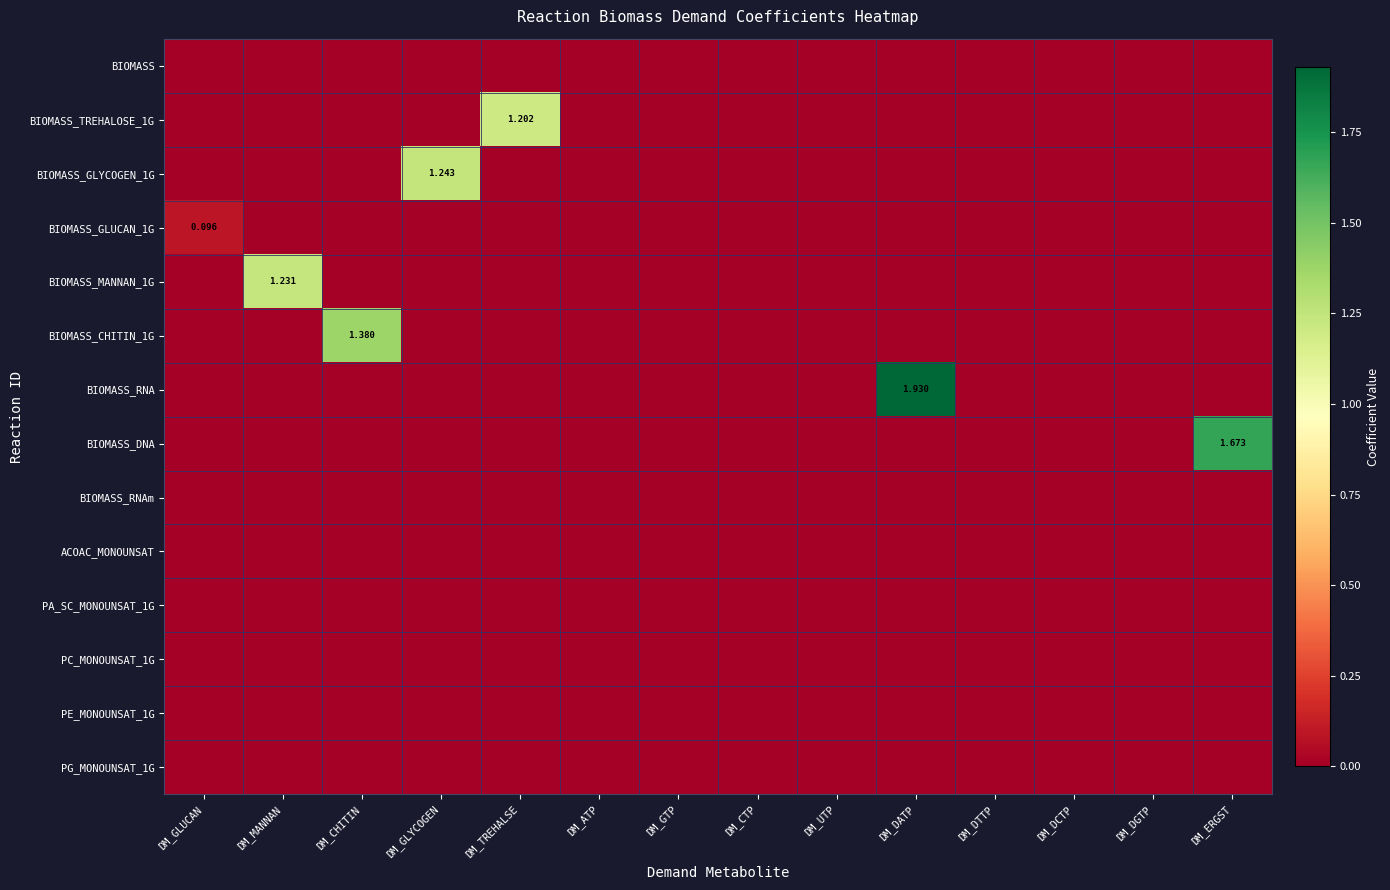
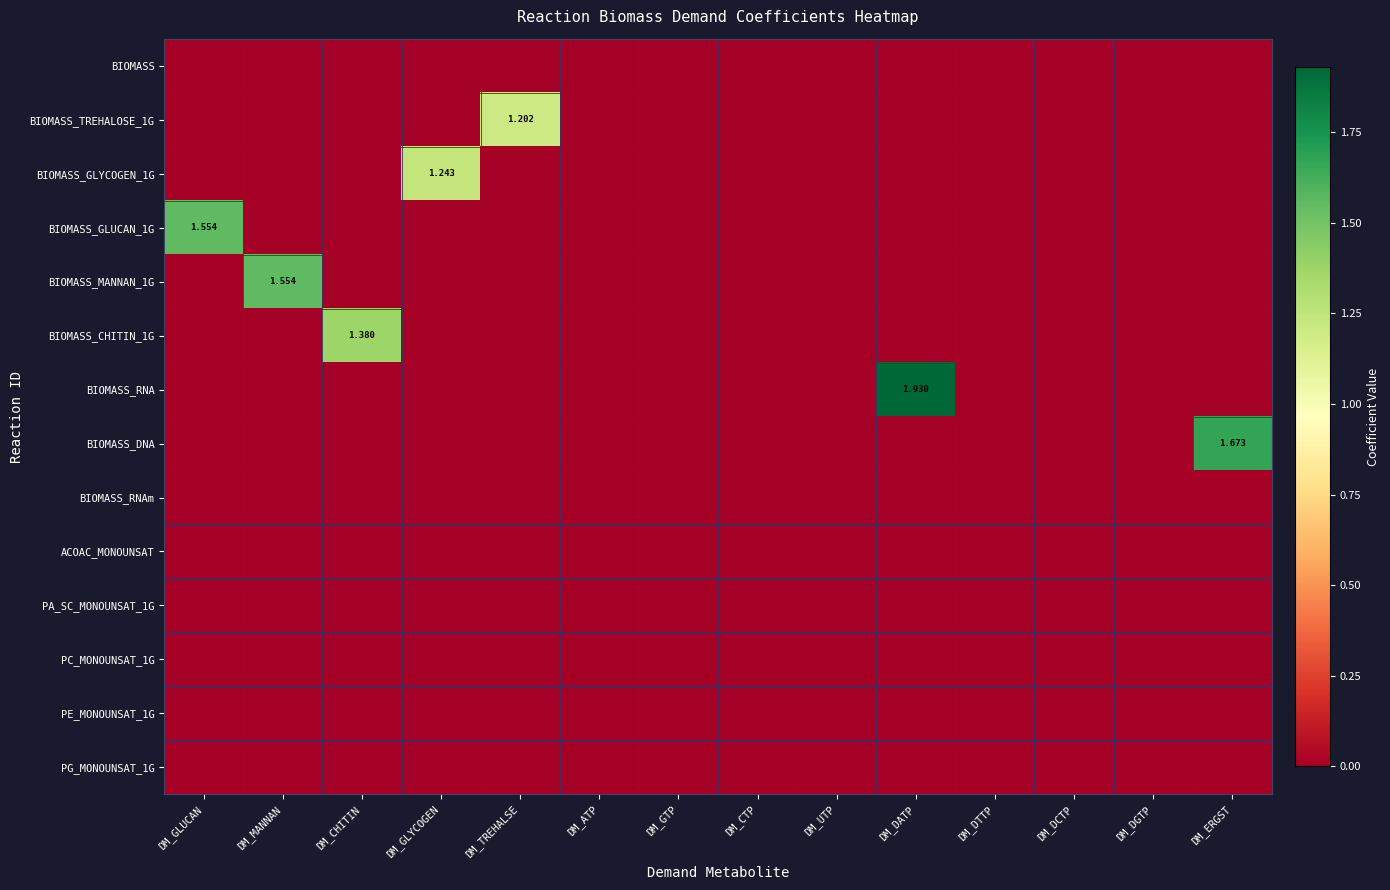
BIOMASS_GLUCAN_1G, DM_GLUCAN: 0.096 -> 1.554
BIOMASS_MANNAN_1G, DM_MANNAN: 1.231 -> 1.554
